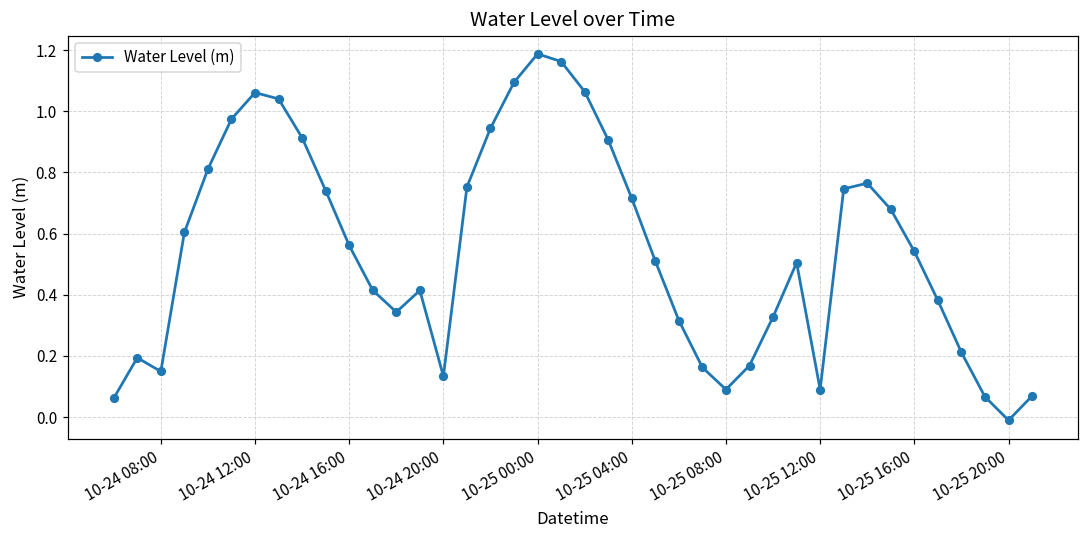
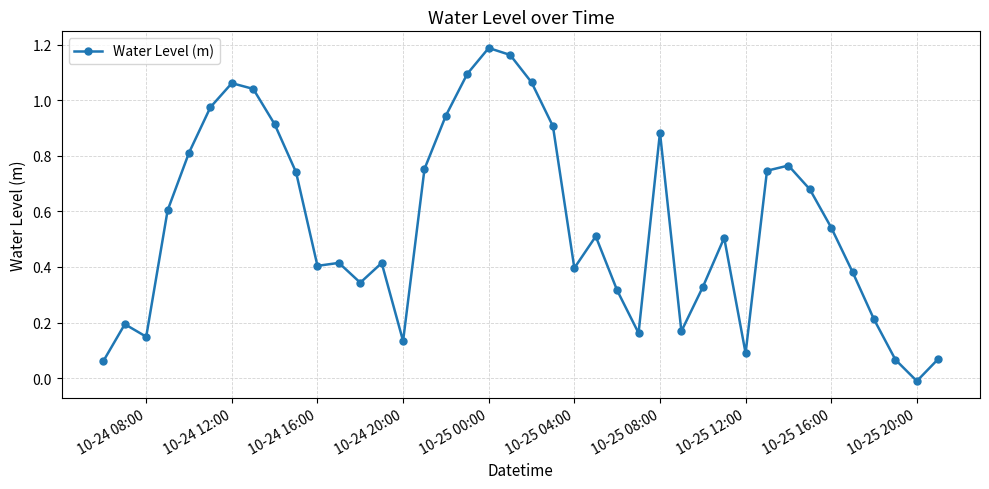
10-24 16:00: 0.56 -> 0.40
10-25 04:00: 0.72 -> 0.40
10-25 08:00: 0.09 -> 0.88
